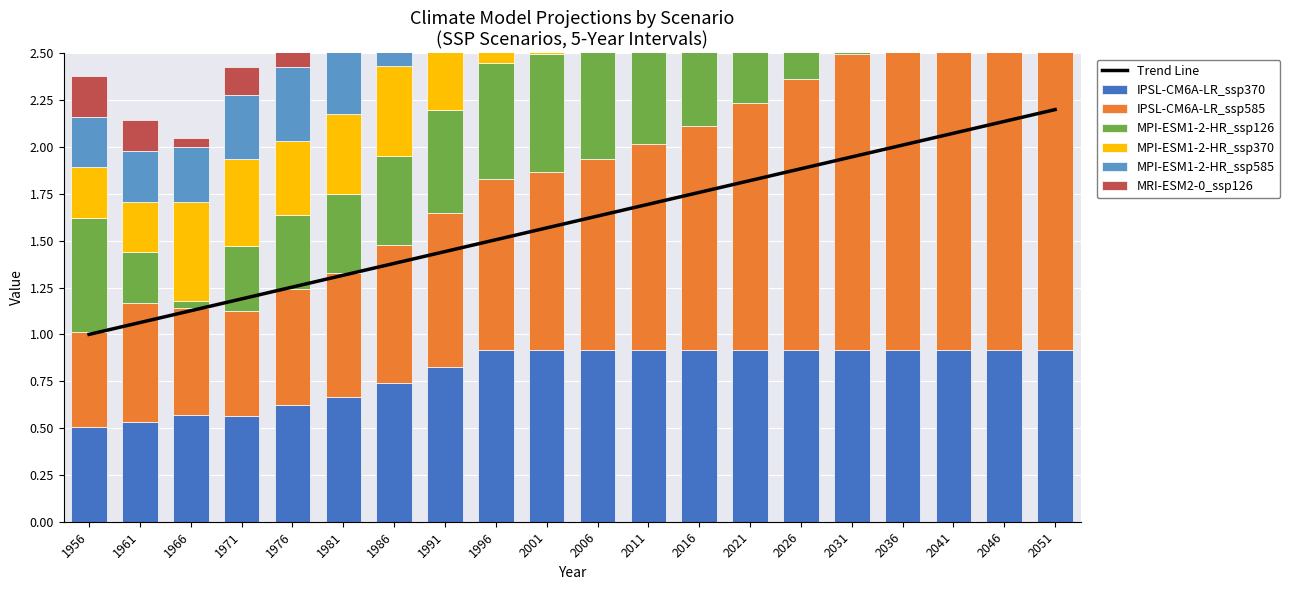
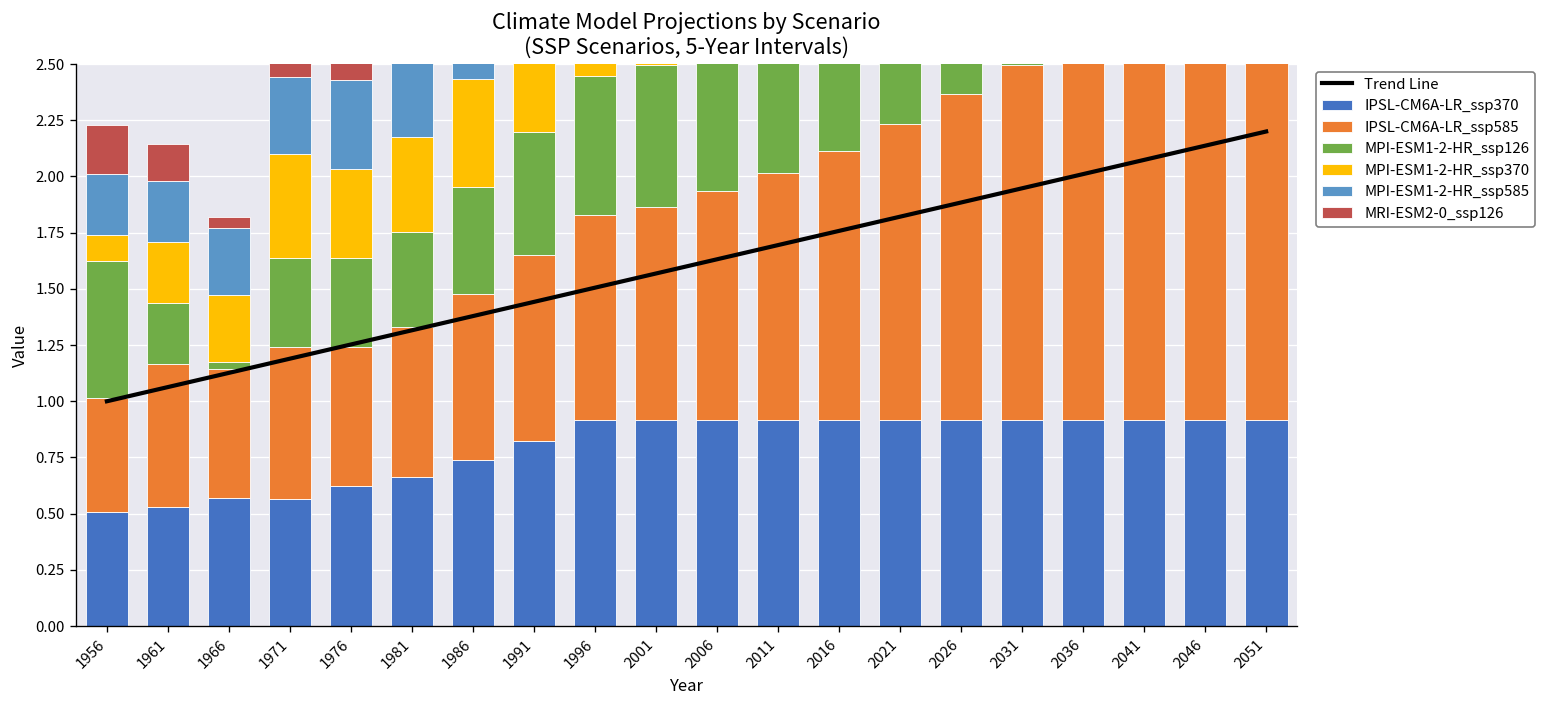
MPI-ESM1-2-HR_ssp370, 1956: 0.27 -> 0.12
MPI-ESM1-2-HR_ssp370, 1966: 0.53 -> 0.30
IPSL-CM6A-LR_ssp585, 1971: 0.56 -> 0.68
MPI-ESM1-2-HR_ssp126, 1971: 0.34 -> 0.40
